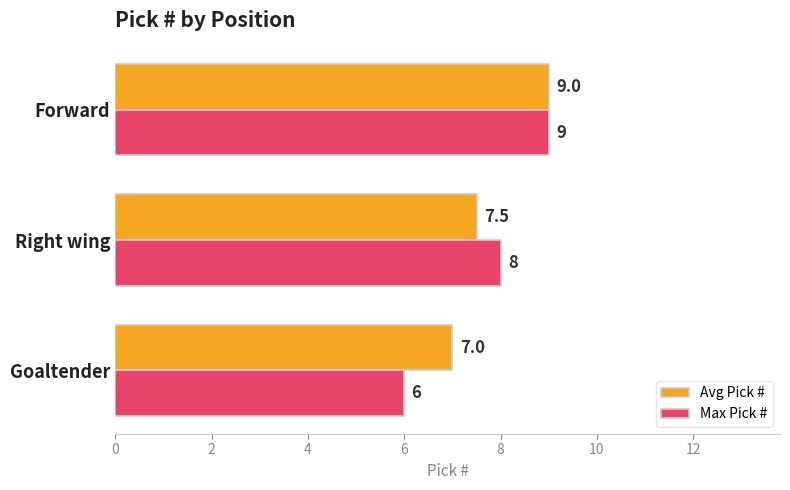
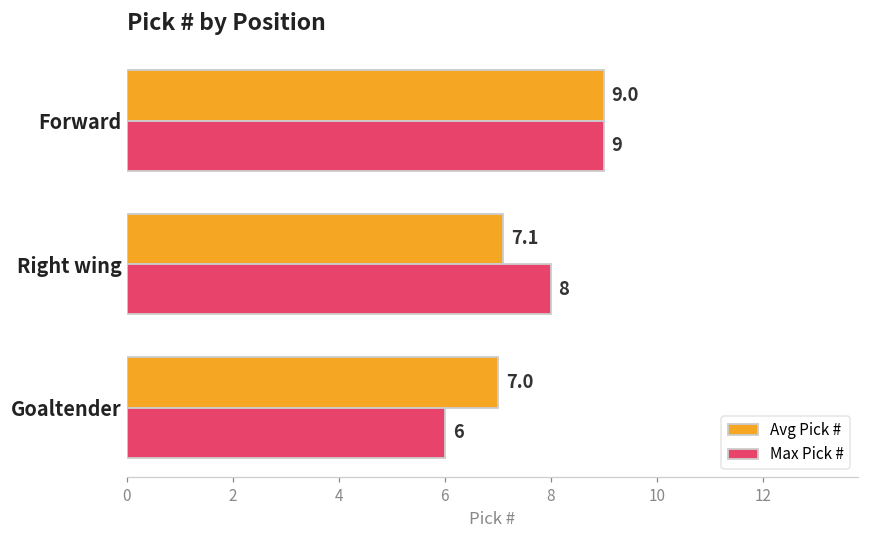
Avg Pick #, Right wing: 7.5 -> 7.1
